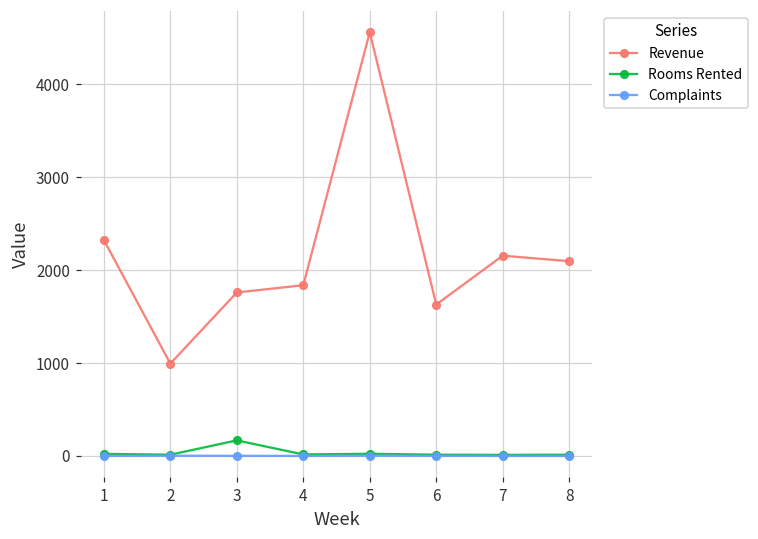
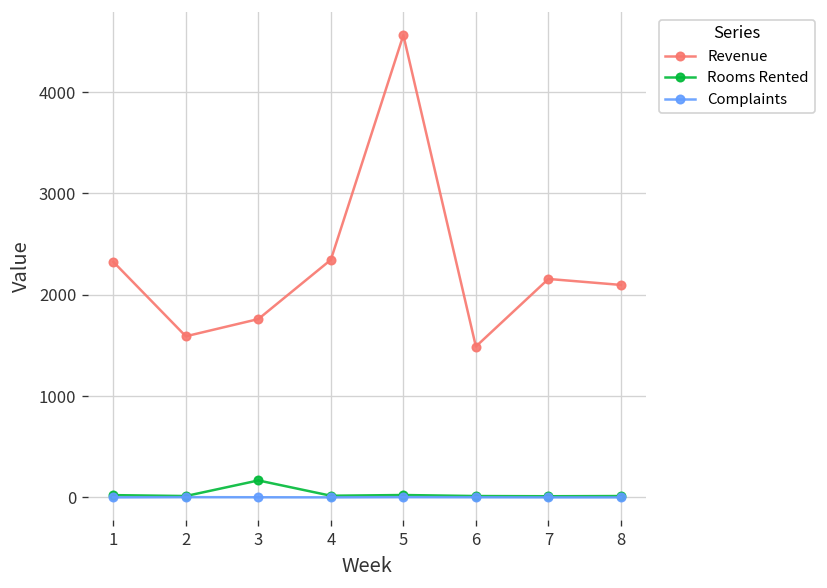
Revenue, 2: 1000 -> 1600
Revenue, 4: 1800 -> 2300
Revenue, 6: 1600 -> 1500
